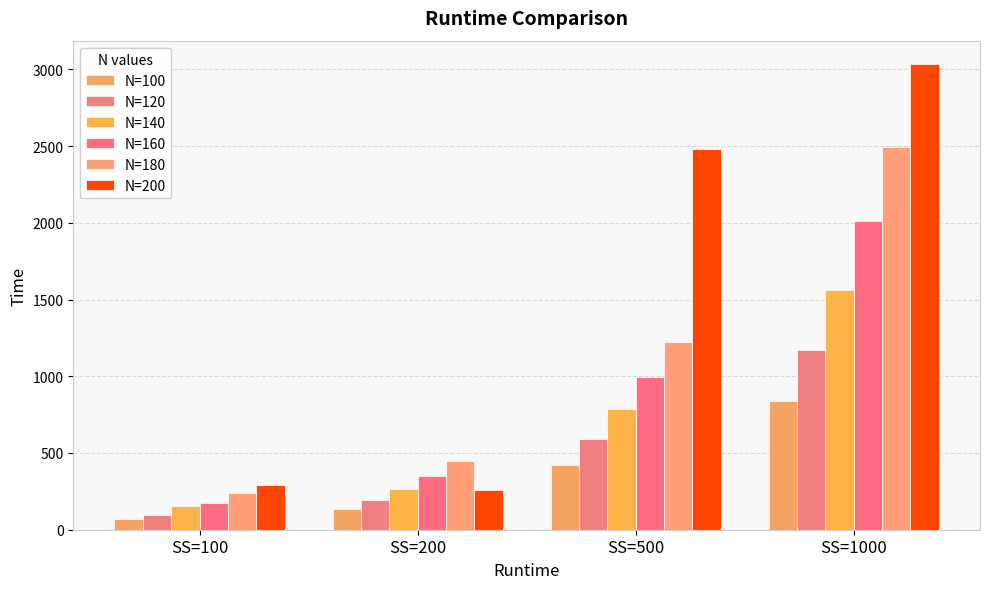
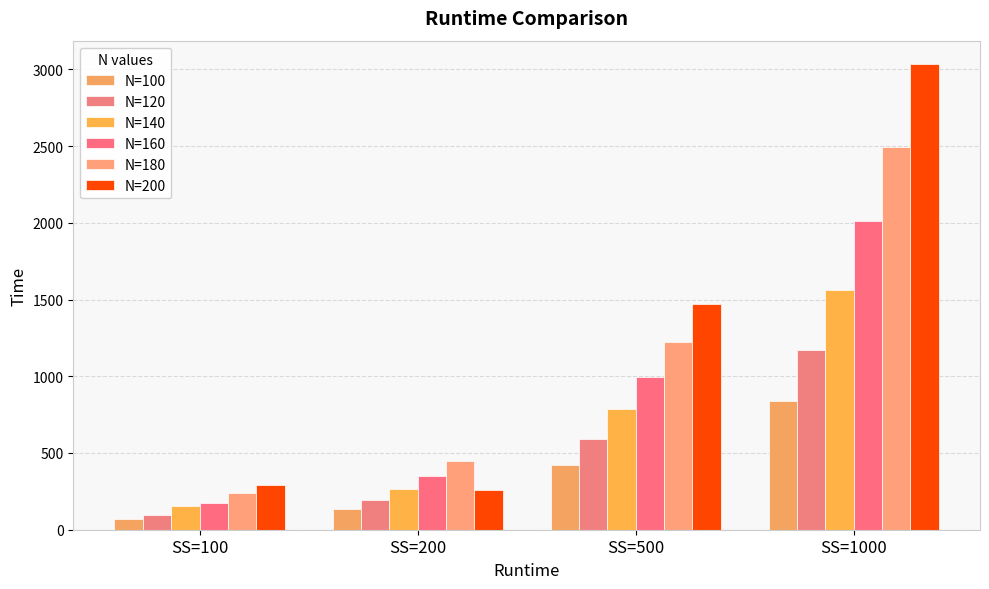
N=200, SS=500: 2480 -> 1470
